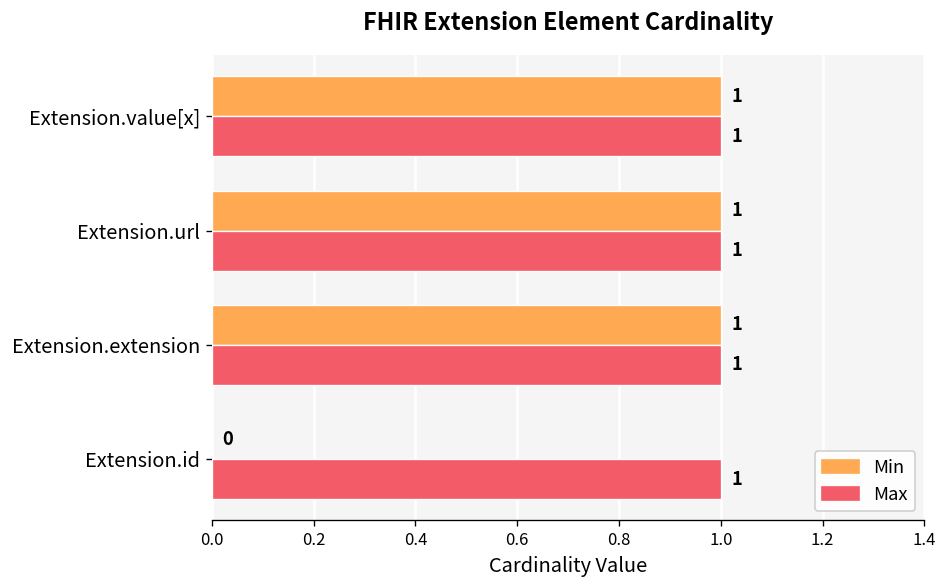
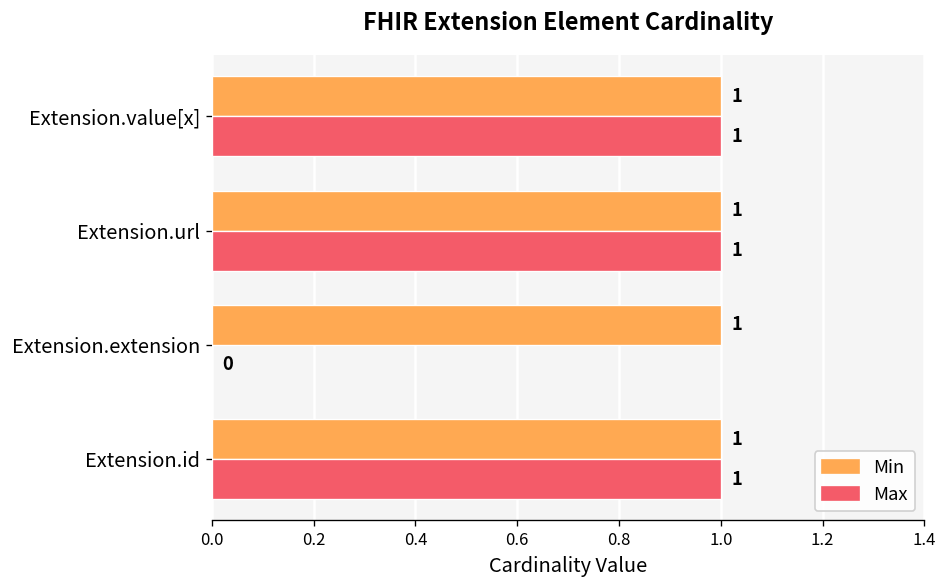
Max, Extension.extension: 1 -> 0
Min, Extension.id: 0 -> 1
